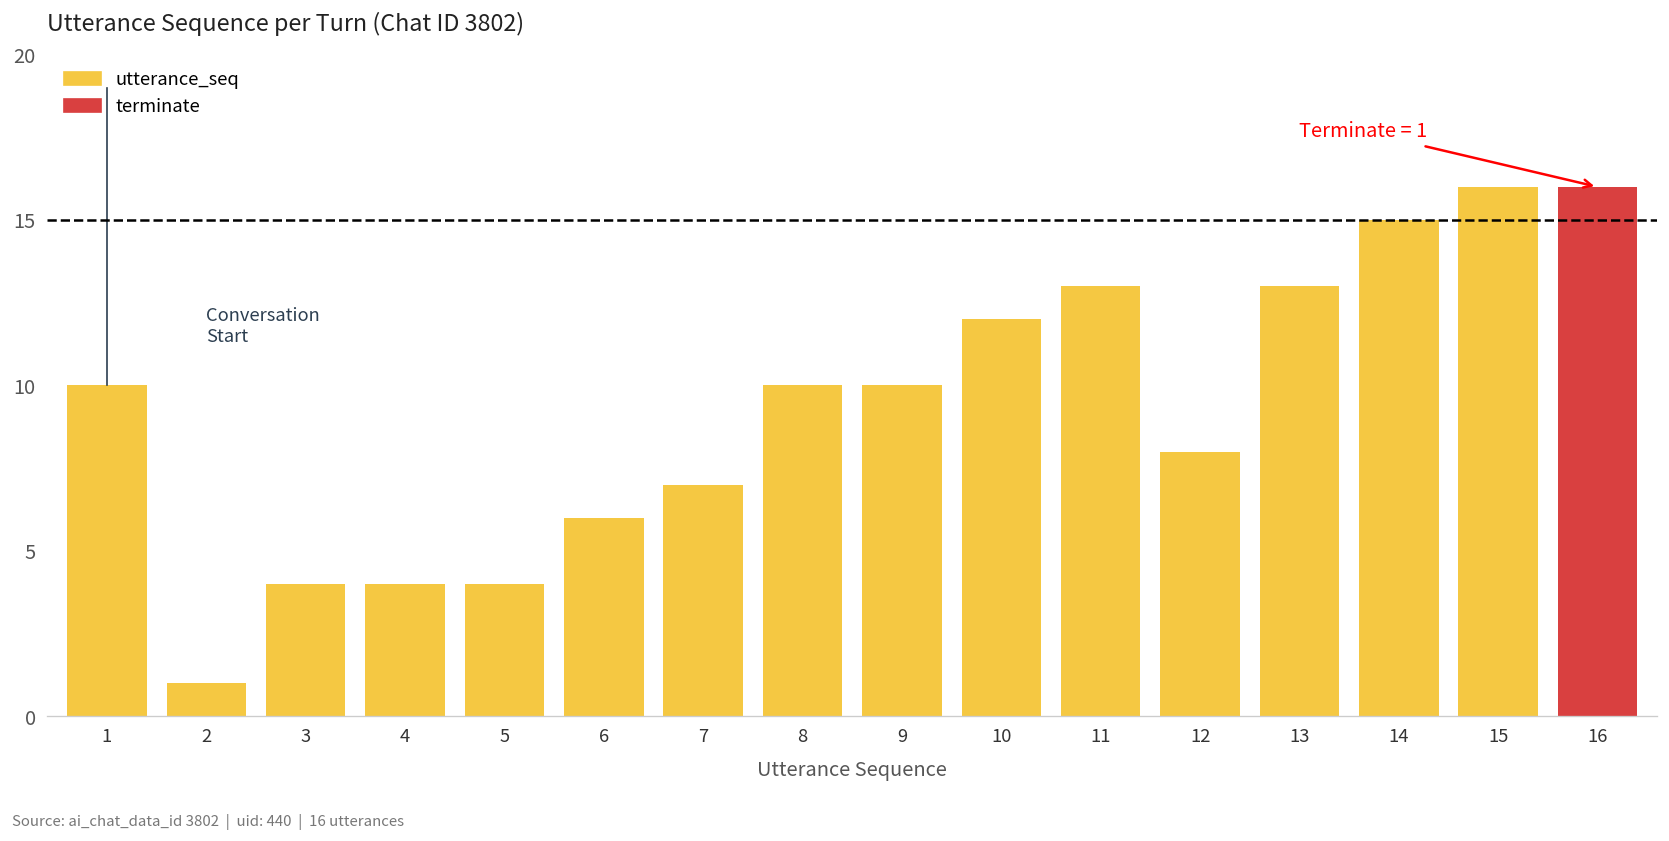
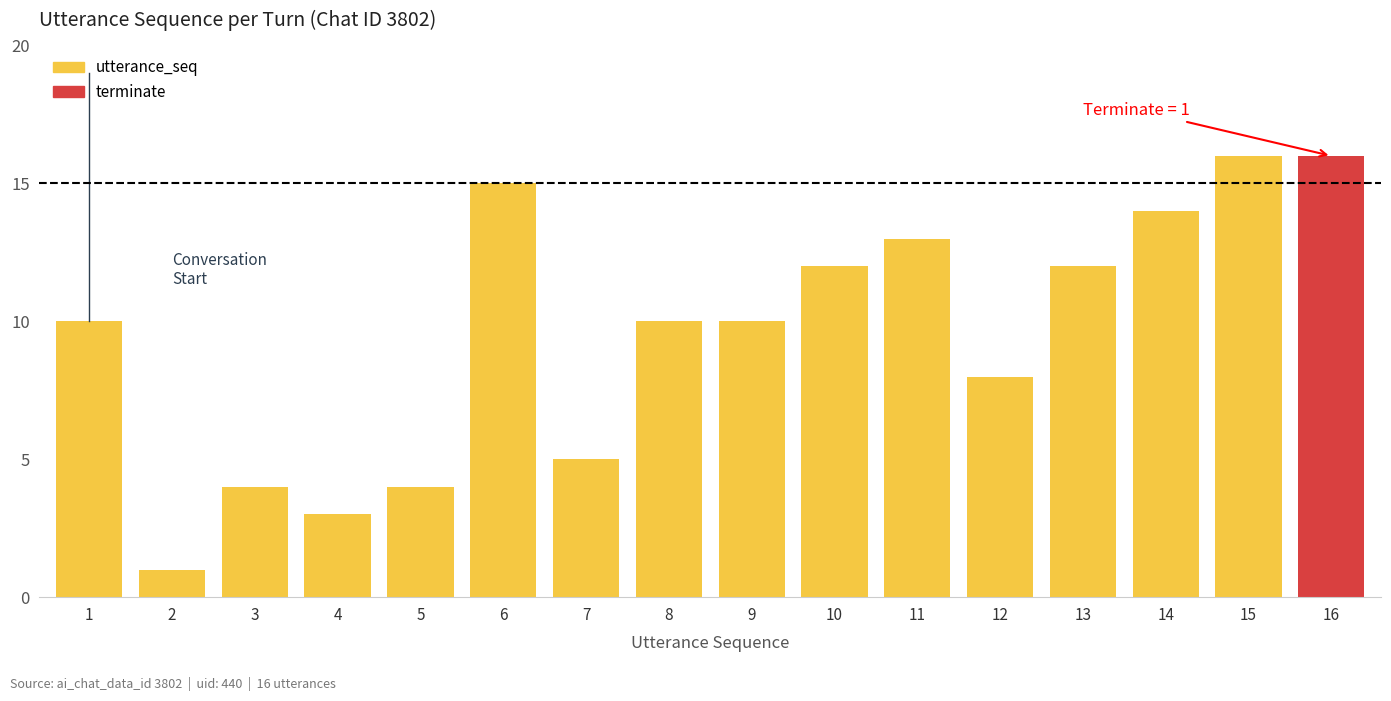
utterance_seq, 4: 4 -> 3
utterance_seq, 6: 6 -> 15
utterance_seq, 7: 7 -> 5
utterance_seq, 13: 13 -> 12
utterance_seq, 14: 15 -> 14
